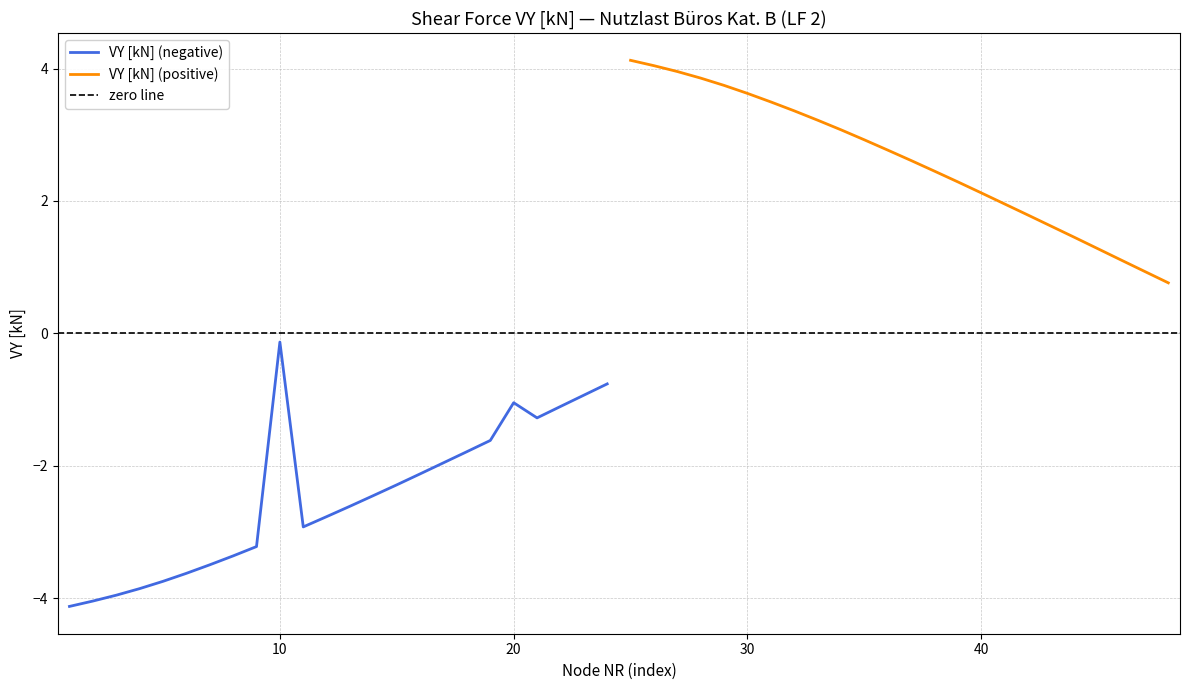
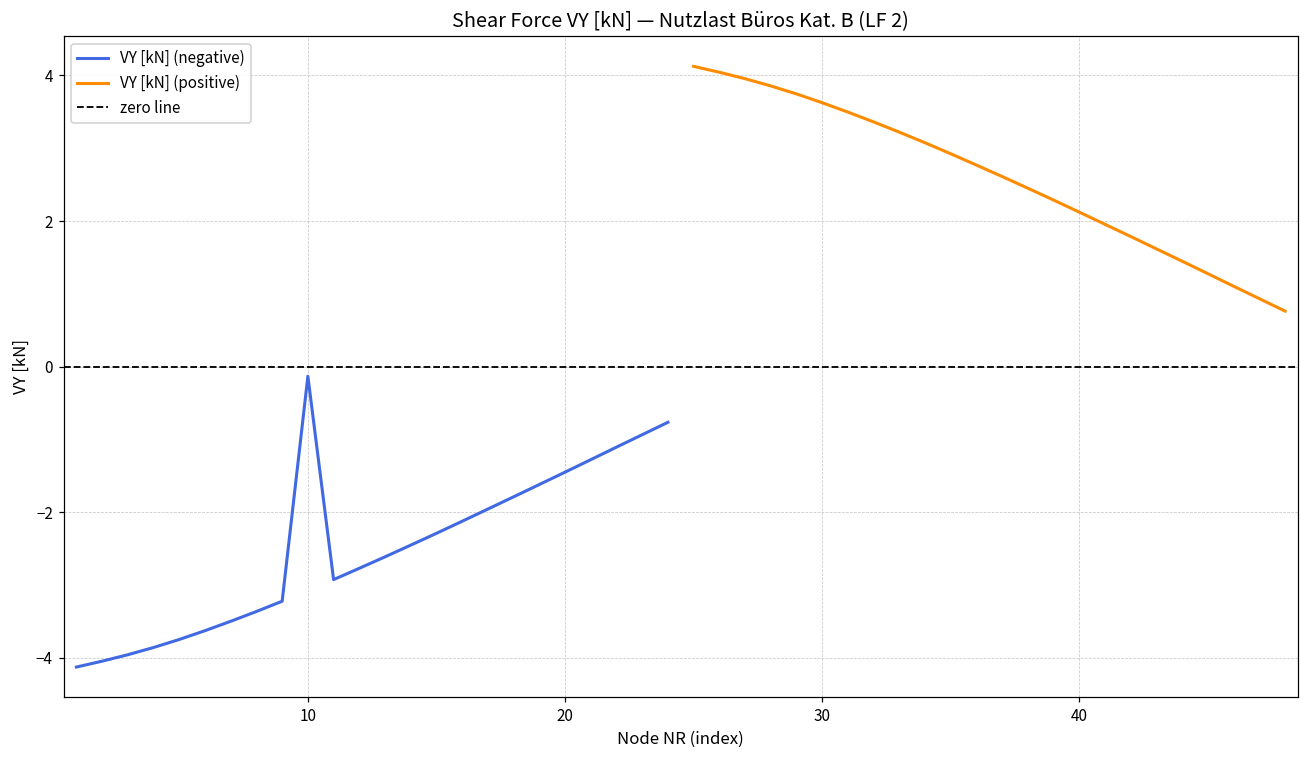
VY [kN] (negative), 20: -1.0 -> -1.4
